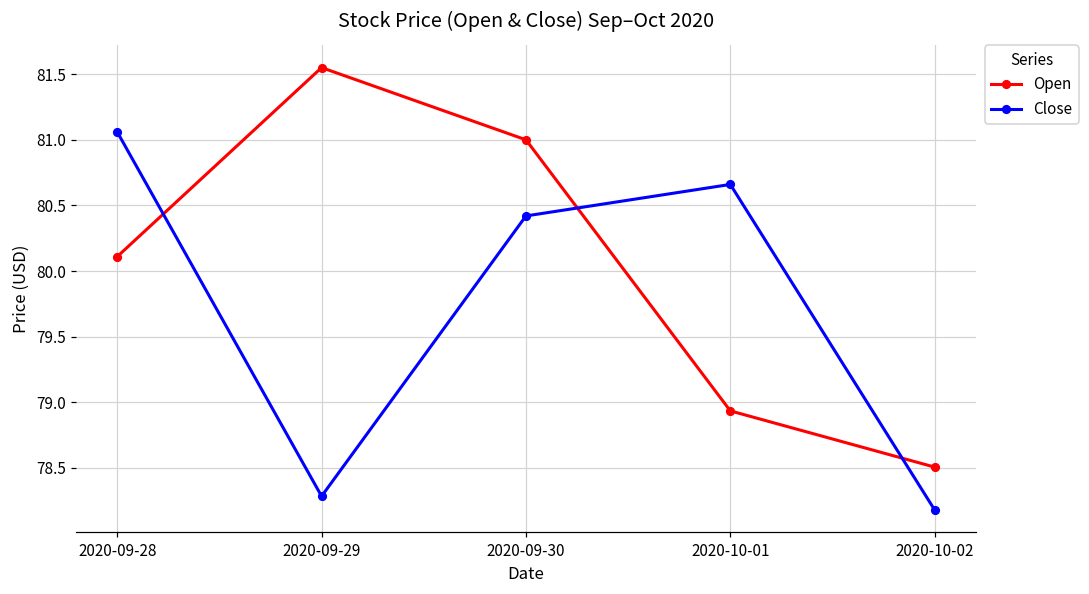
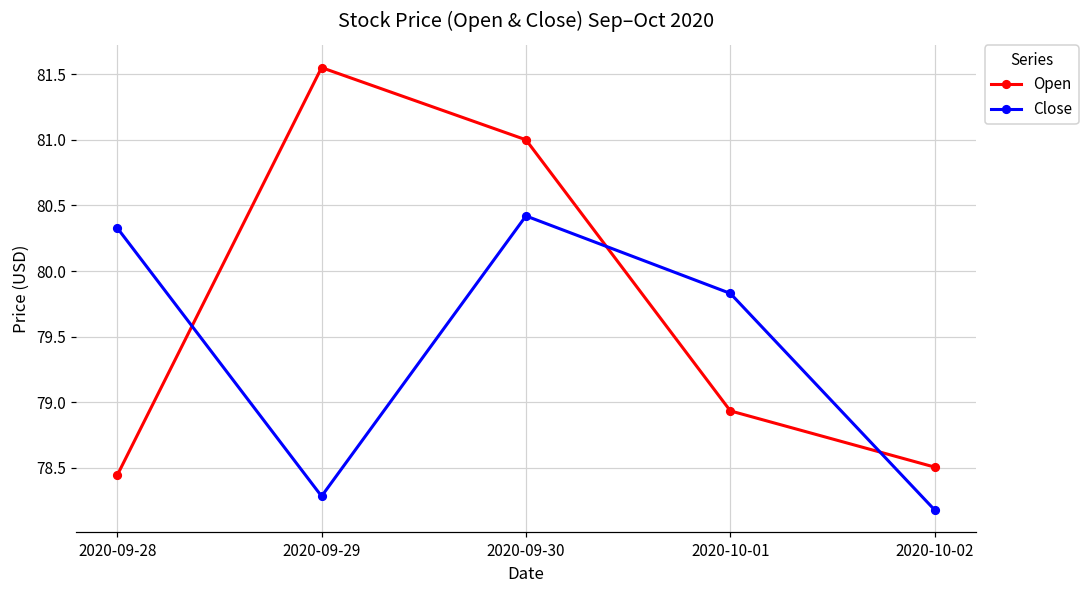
Open, 2020-09-28: 80.11 -> 78.44
Close, 2020-09-28: 81.06 -> 80.33
Close, 2020-10-01: 80.66 -> 79.83
